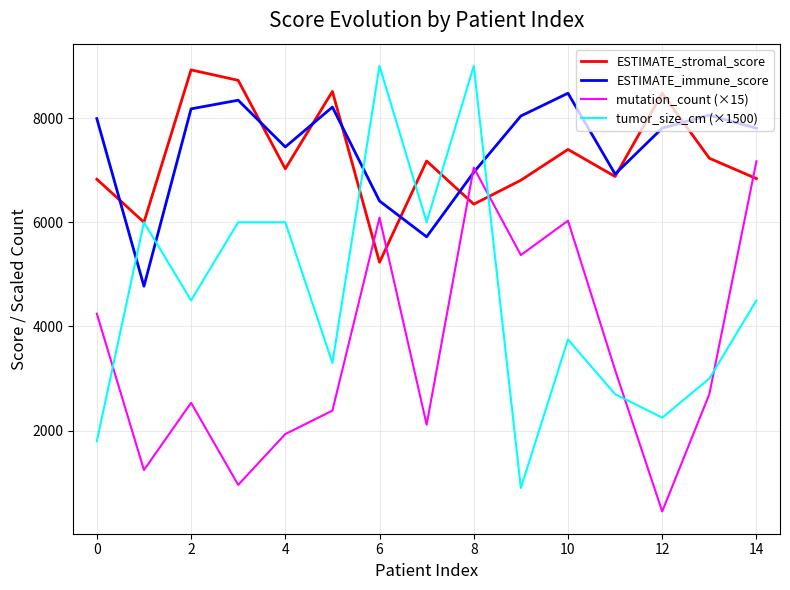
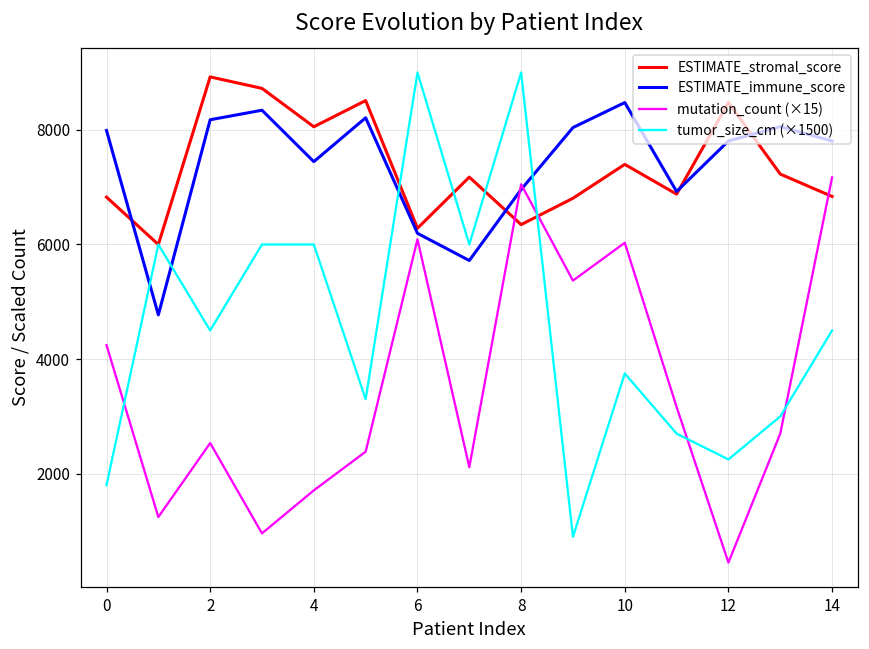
ESTIMATE_stromal_score, 4: 7000 -> 8100
mutation_count (×15), 4: 1900 -> 1700
ESTIMATE_stromal_score, 6: 5200 -> 6300
ESTIMATE_immune_score, 6: 6400 -> 6200
